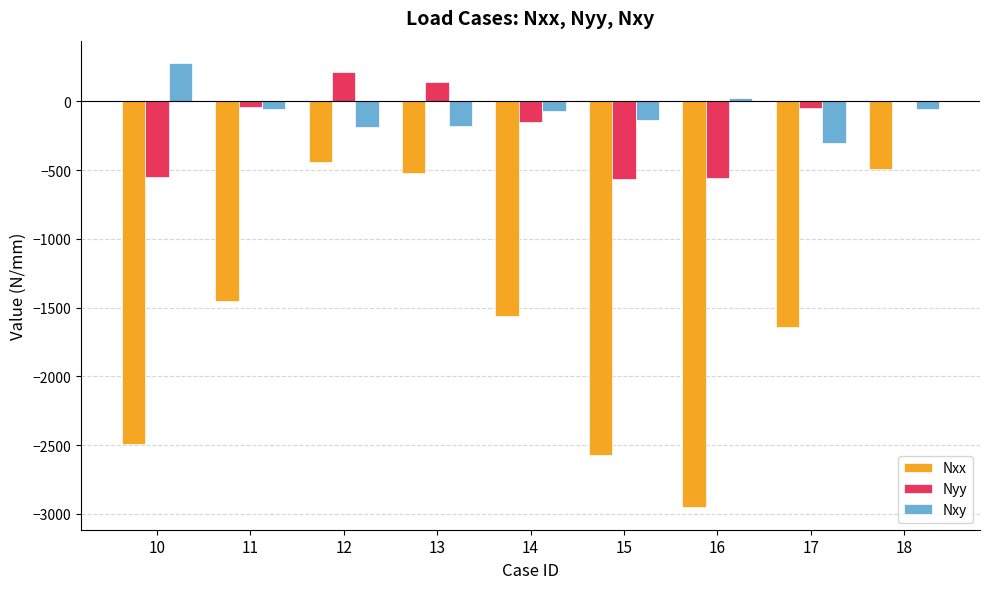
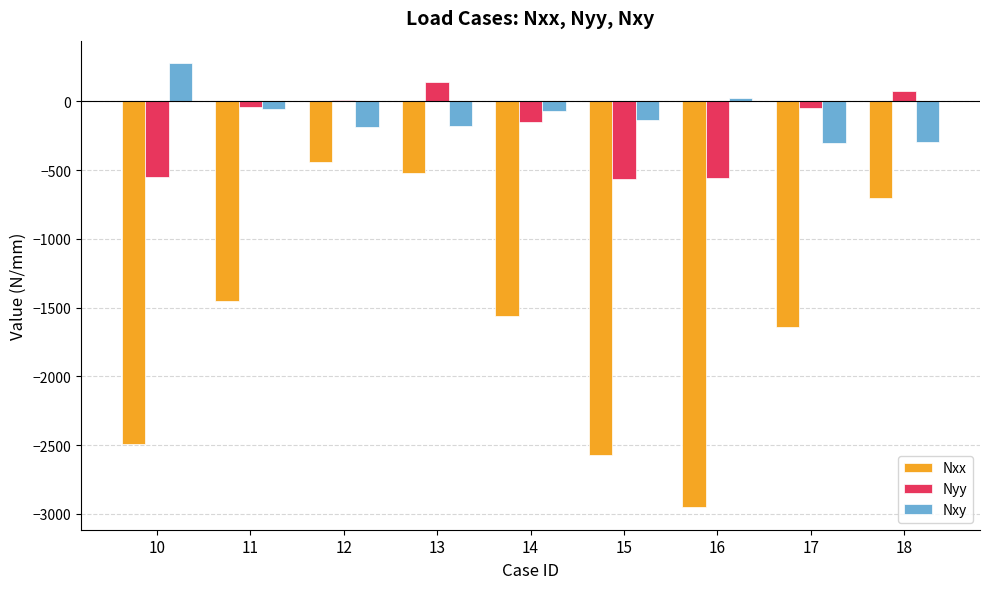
Nyy, 12: 220 -> 10
Nxx, 18: -490 -> -700
Nyy, 18: 0 -> 70
Nxy, 18: -50 -> -290
